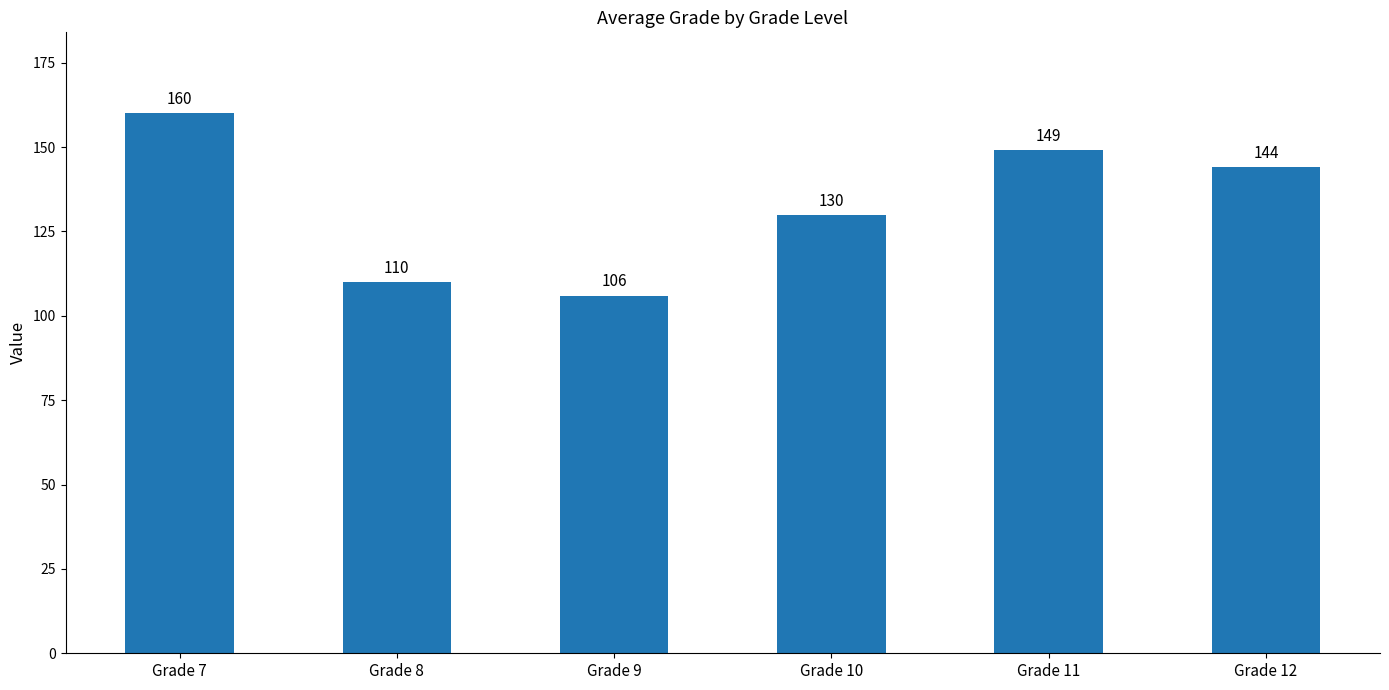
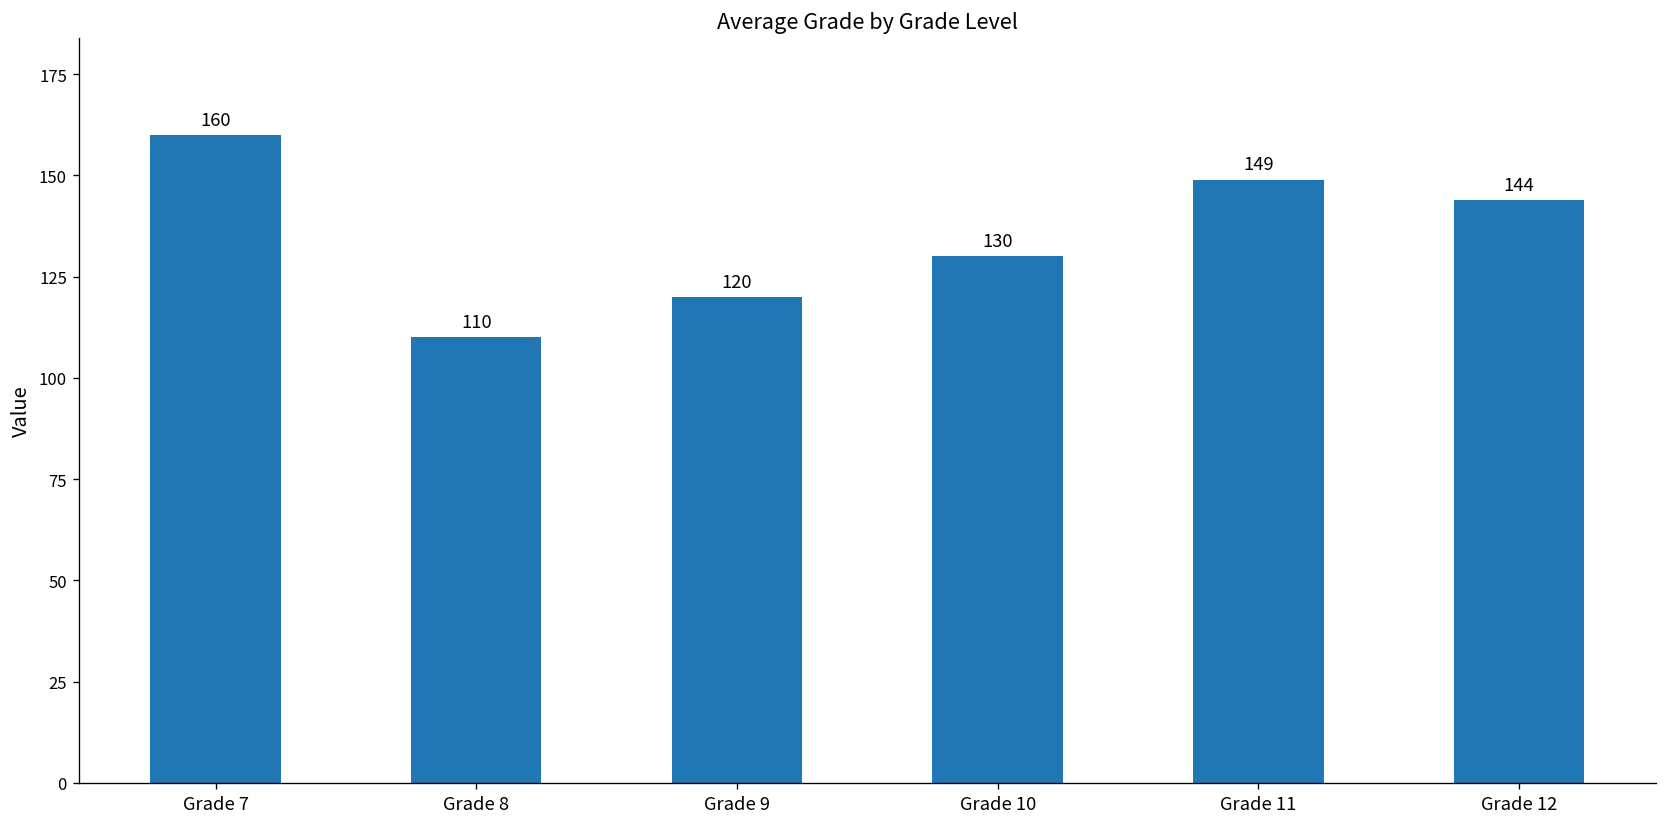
Grade 9: 106 -> 120
